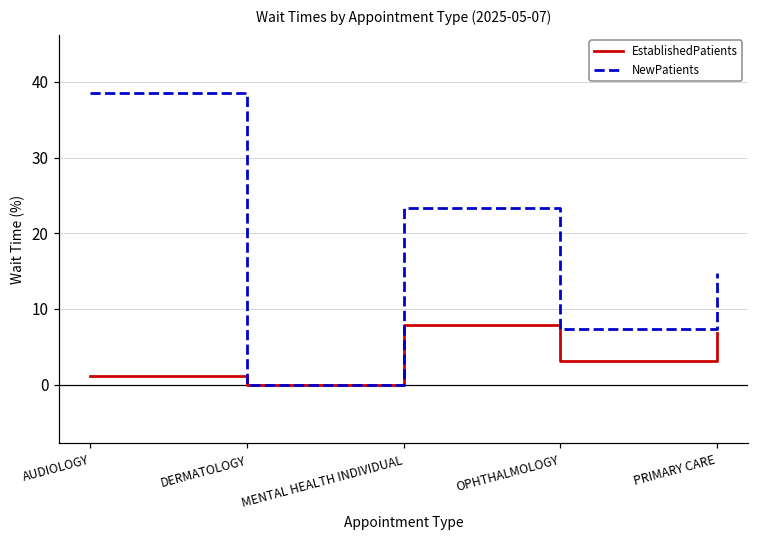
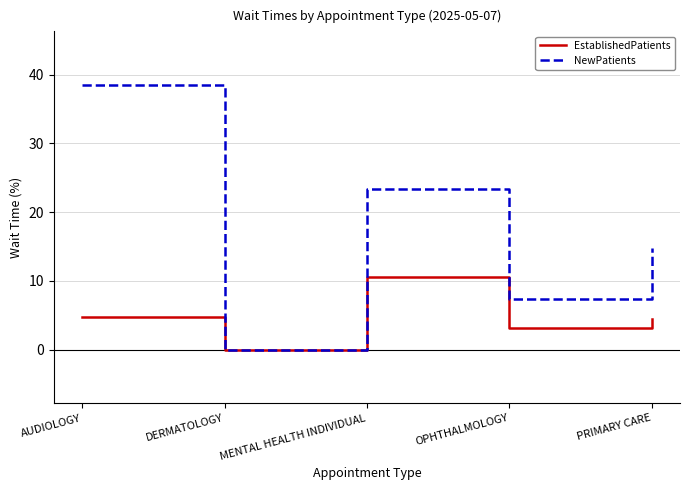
EstablishedPatients, AUDIOLOGY: 1 -> 5
EstablishedPatients, MENTAL HEALTH INDIVIDUAL: 8 -> 11
EstablishedPatients, PRIMARY CARE: 7 -> 5
